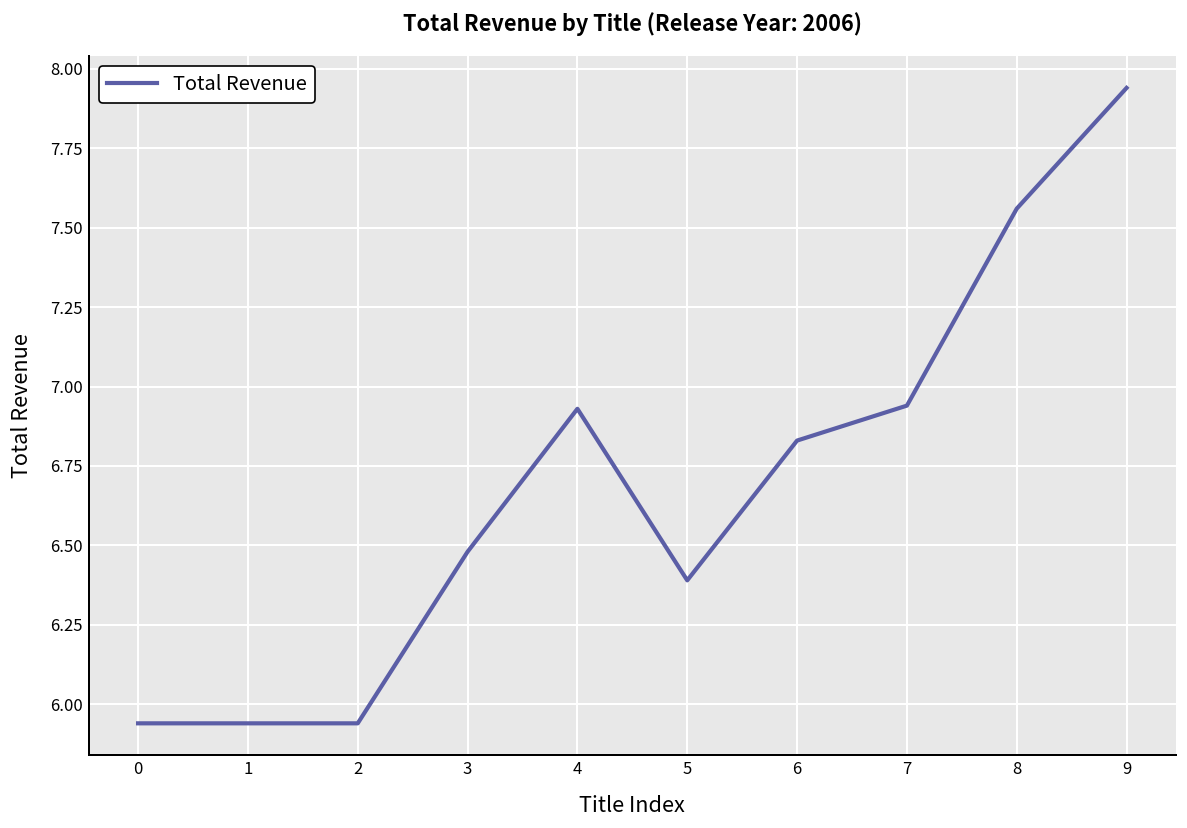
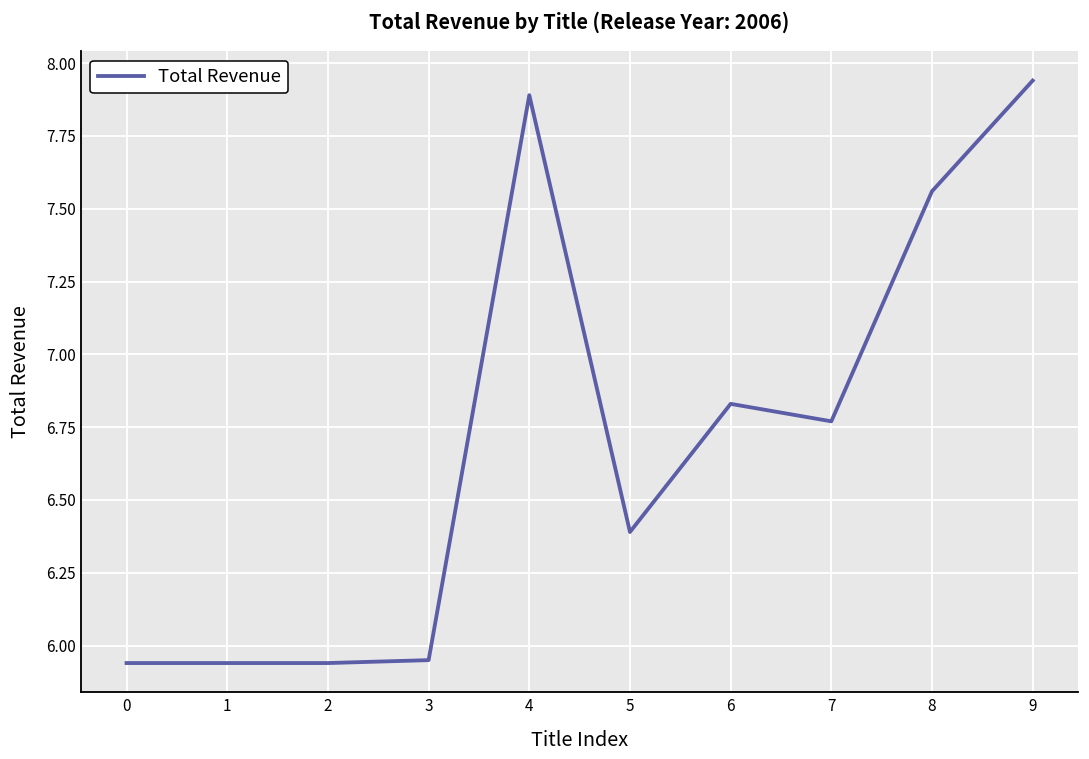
3: 6.48 -> 5.95
4: 6.93 -> 7.89
7: 6.94 -> 6.77
